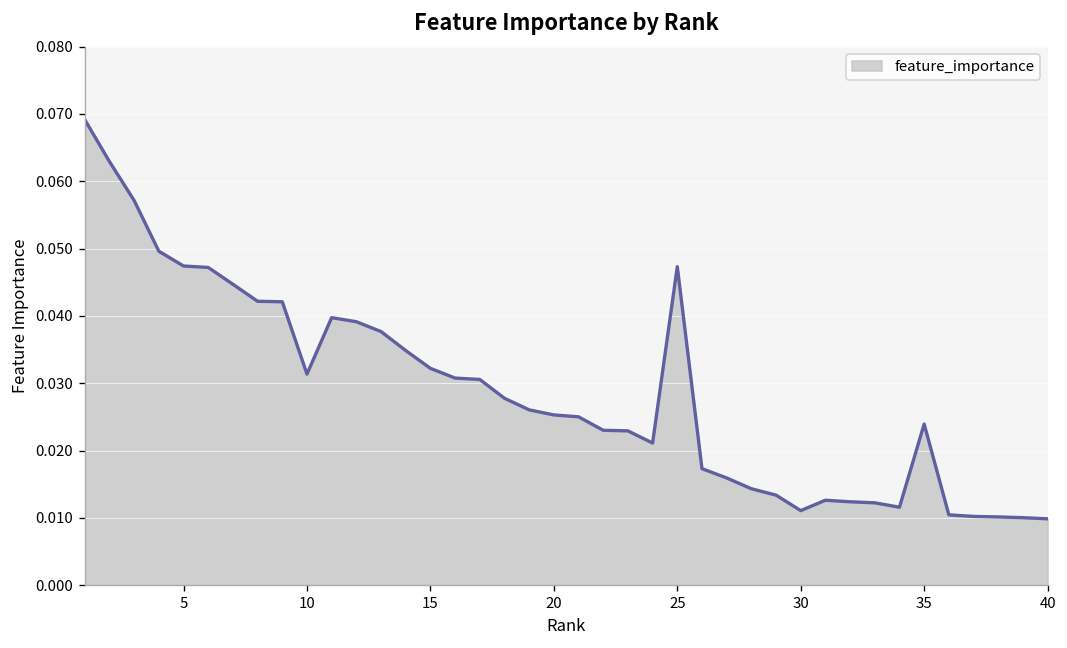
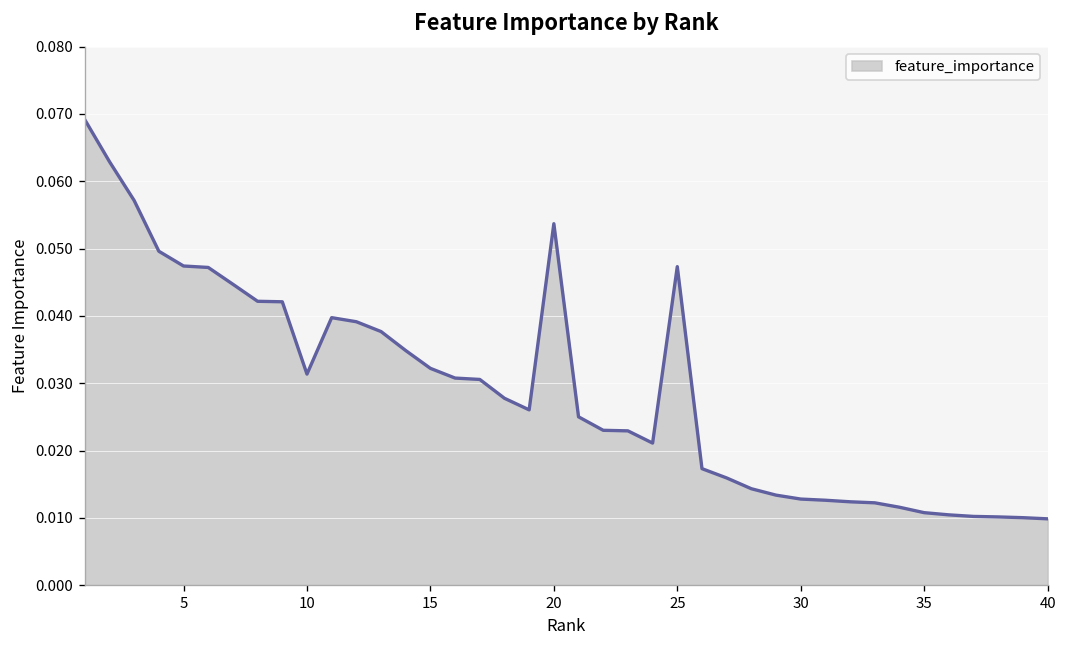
20: 0.025 -> 0.054
30: 0.011 -> 0.013
35: 0.024 -> 0.011
